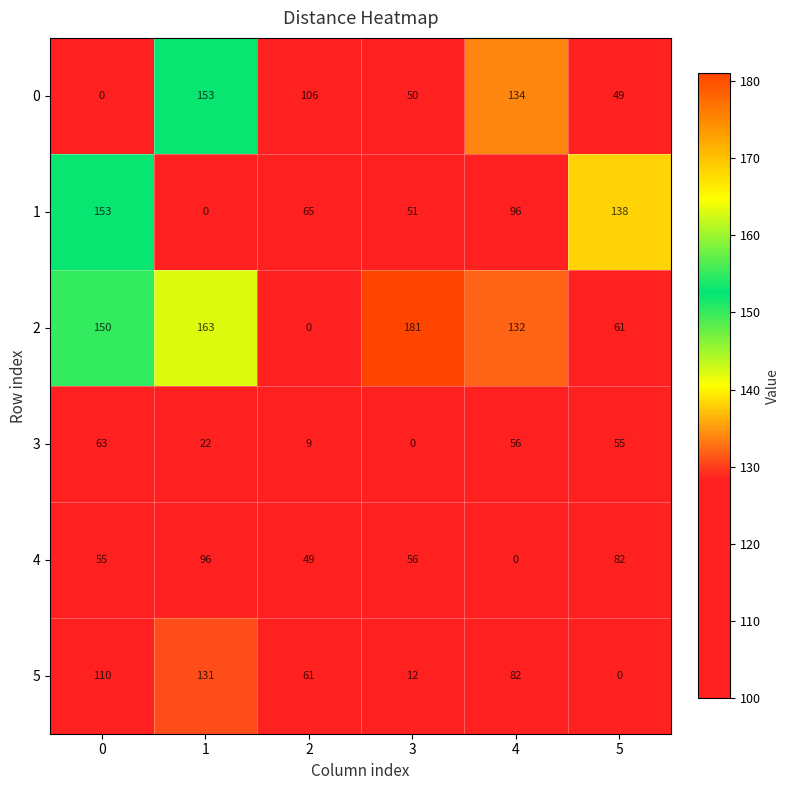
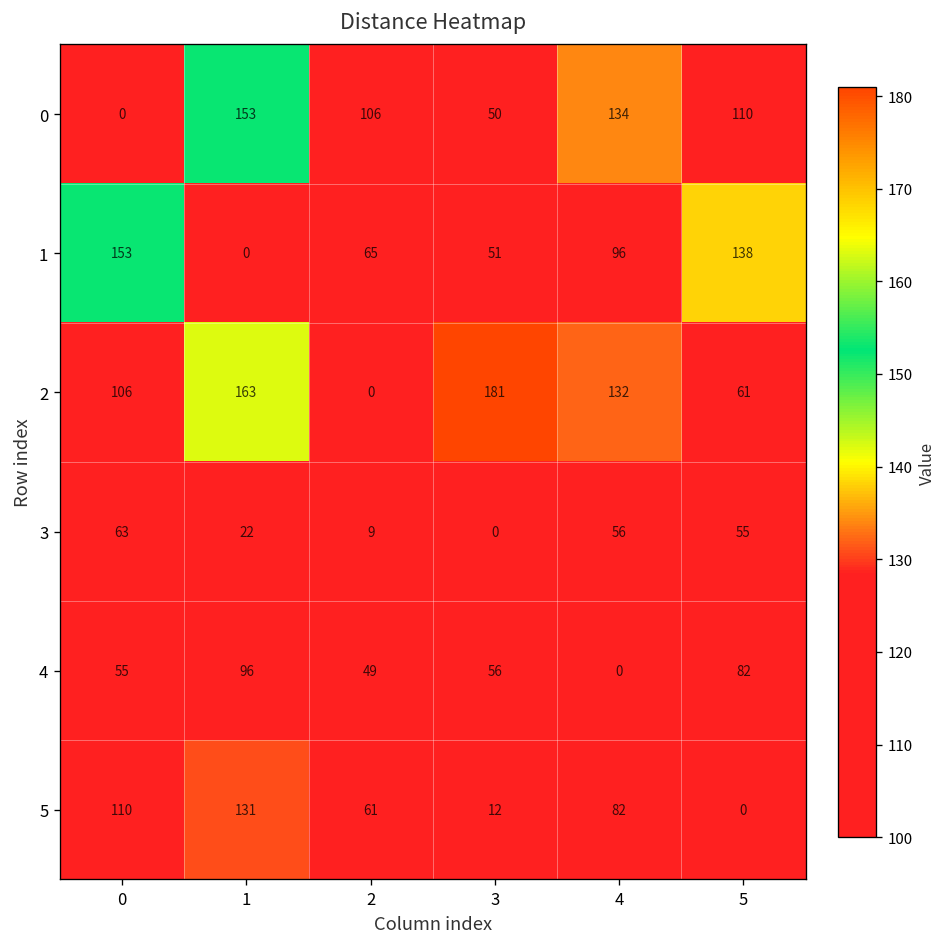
0, 5: 49 -> 110
2, 0: 150 -> 106
